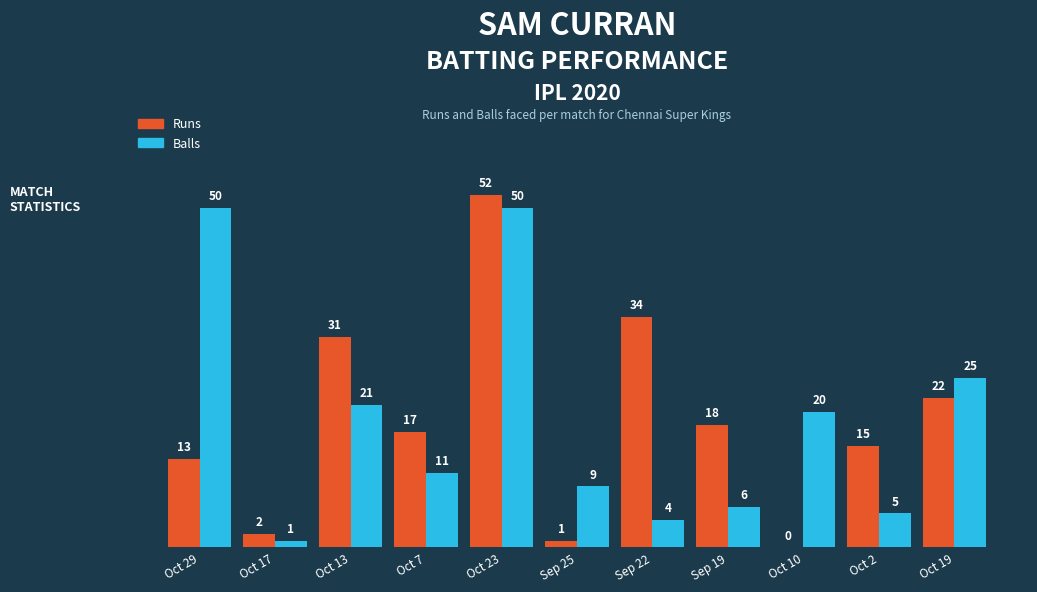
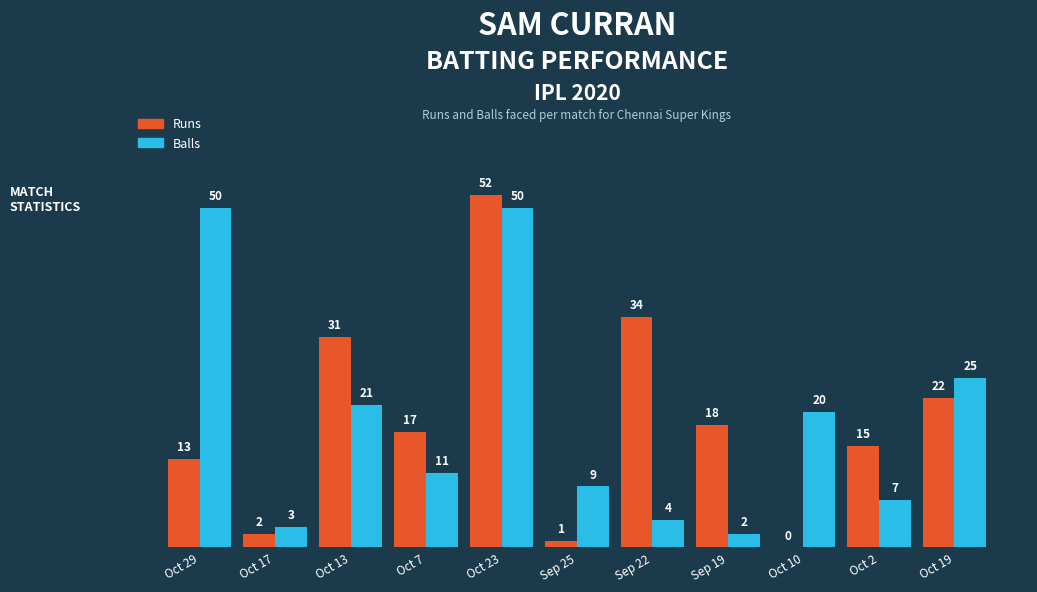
Balls, Oct 17: 1 -> 3
Balls, Sep 19: 6 -> 2
Balls, Oct 2: 5 -> 7
